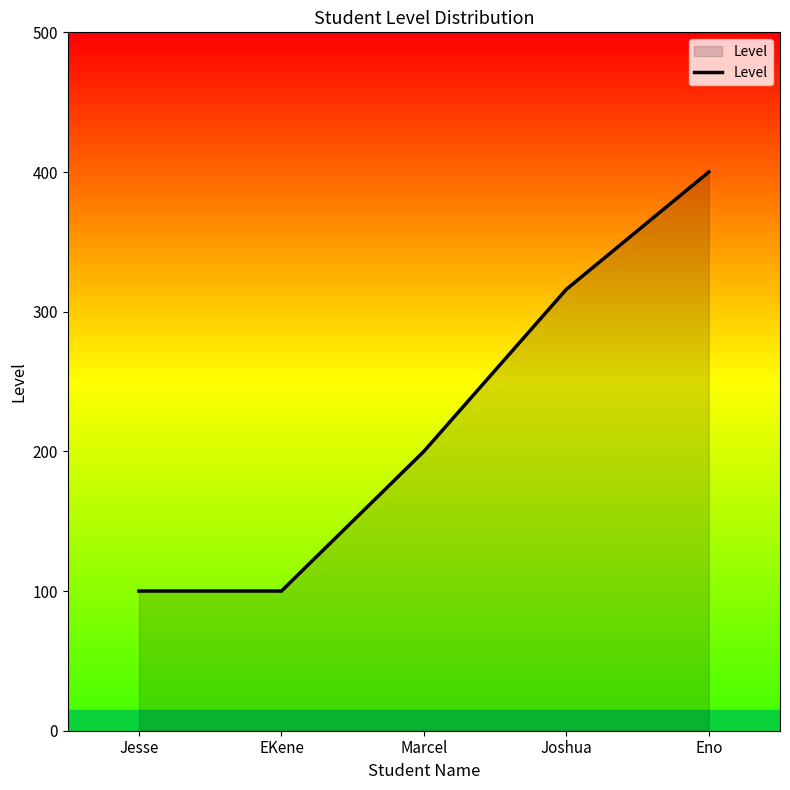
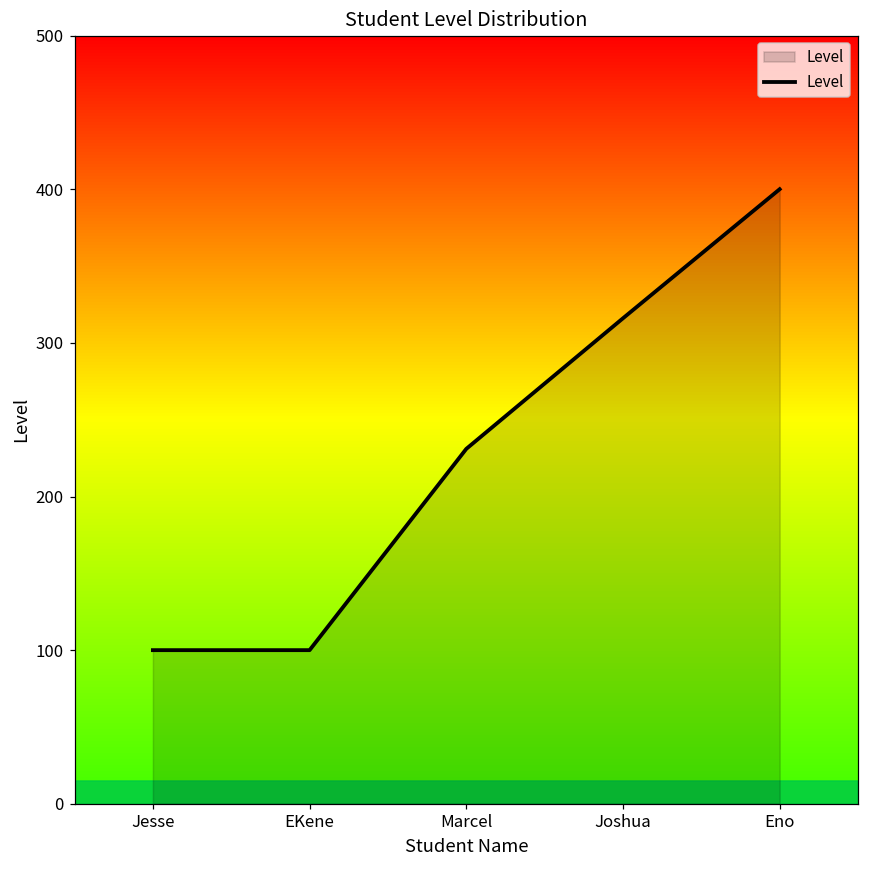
Marcel: 200 -> 231
